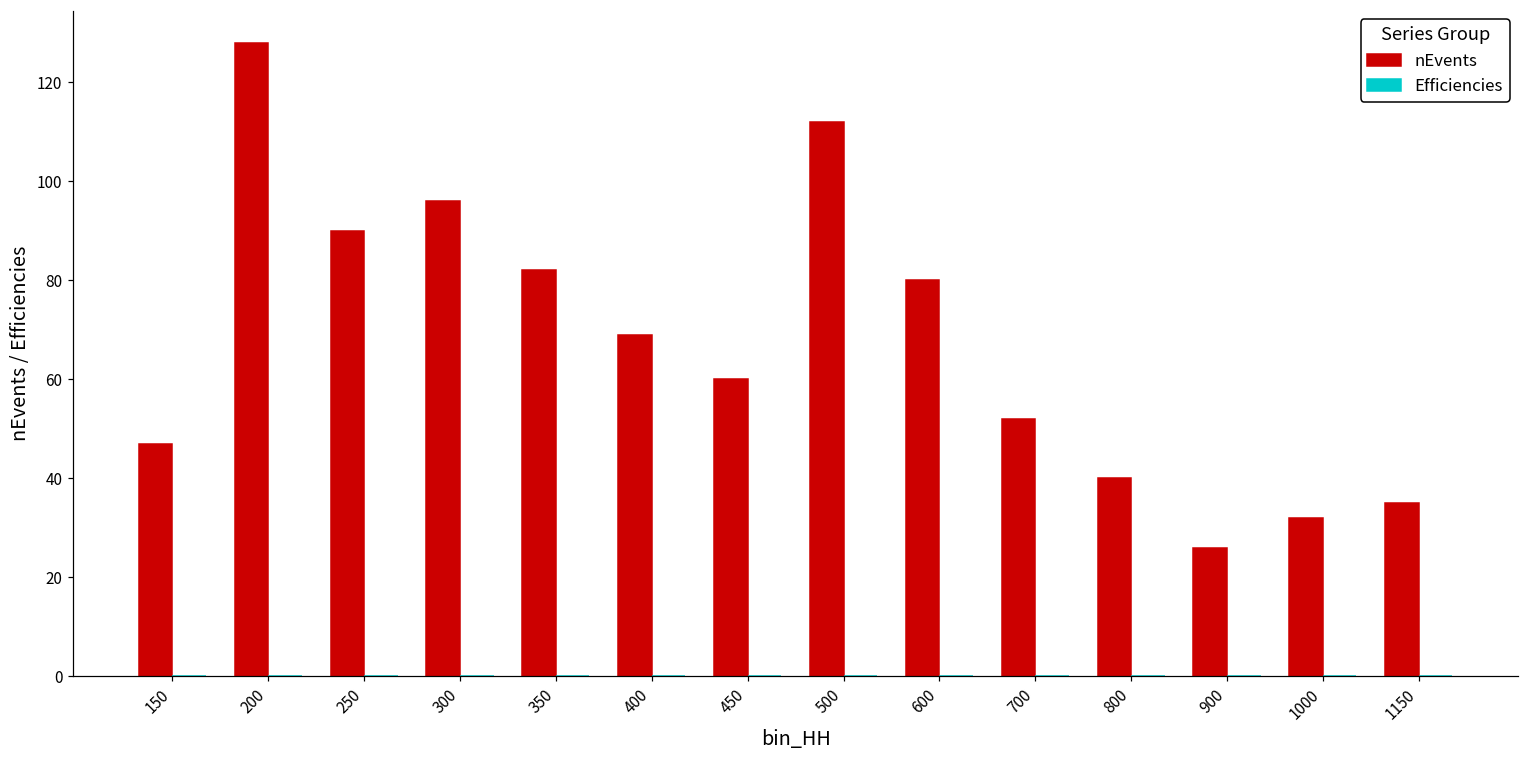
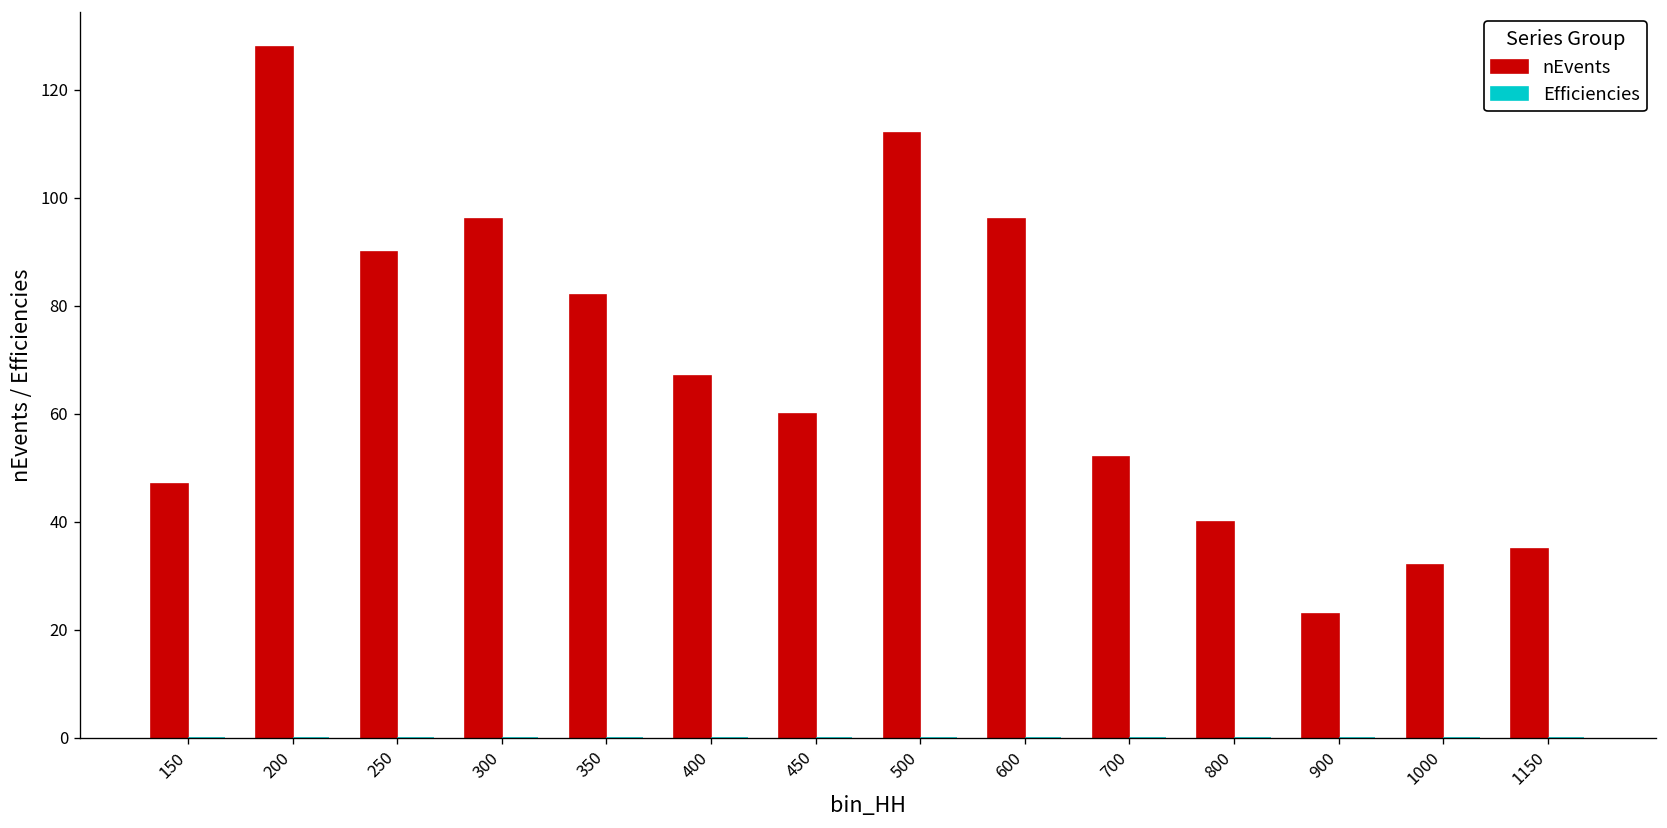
nEvents, 400: 69 -> 67
nEvents, 600: 80 -> 96
nEvents, 900: 26 -> 23
